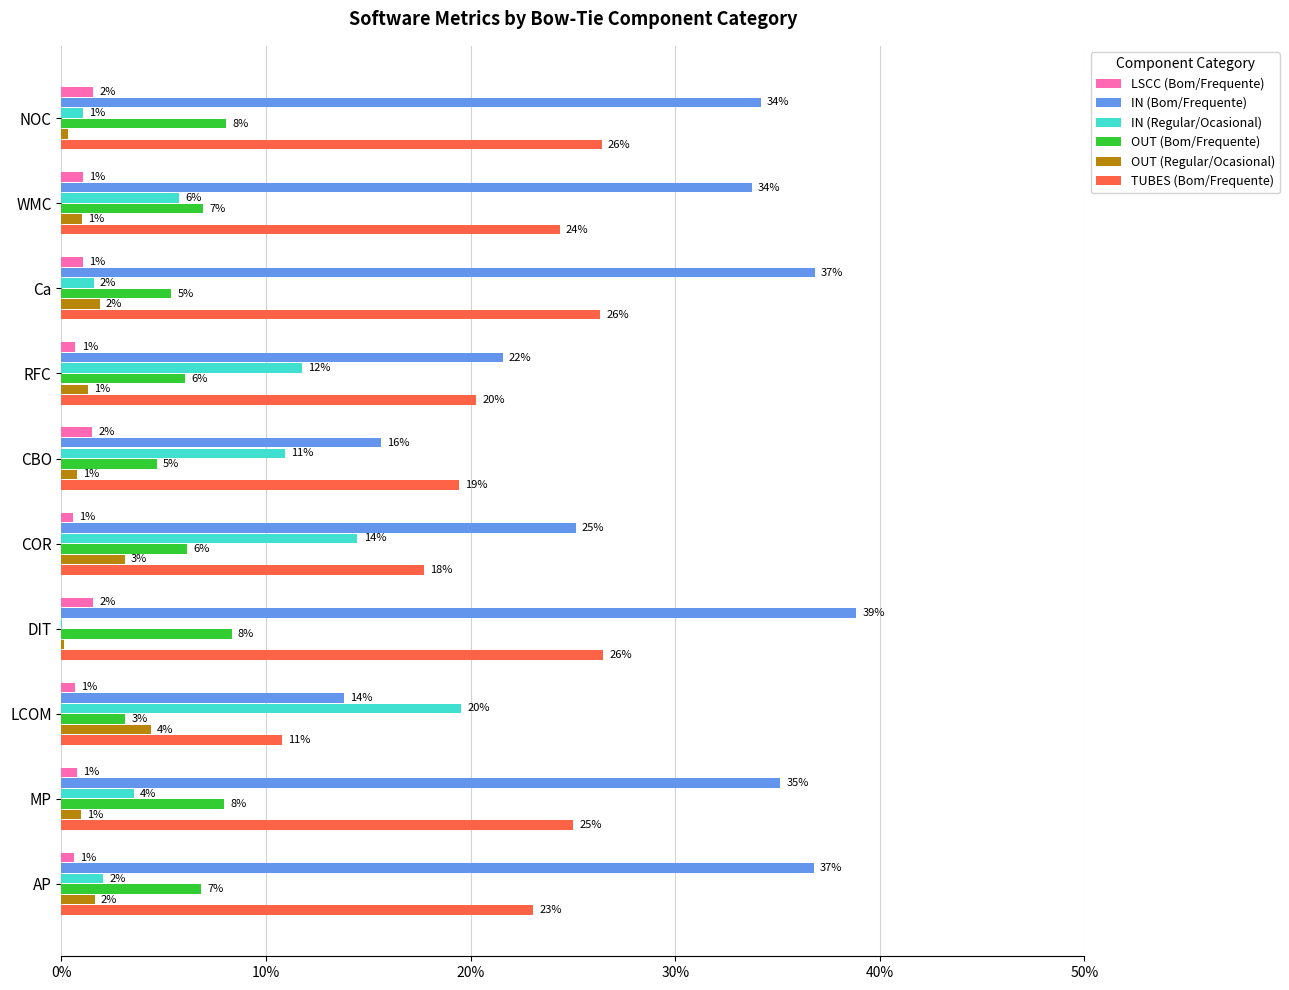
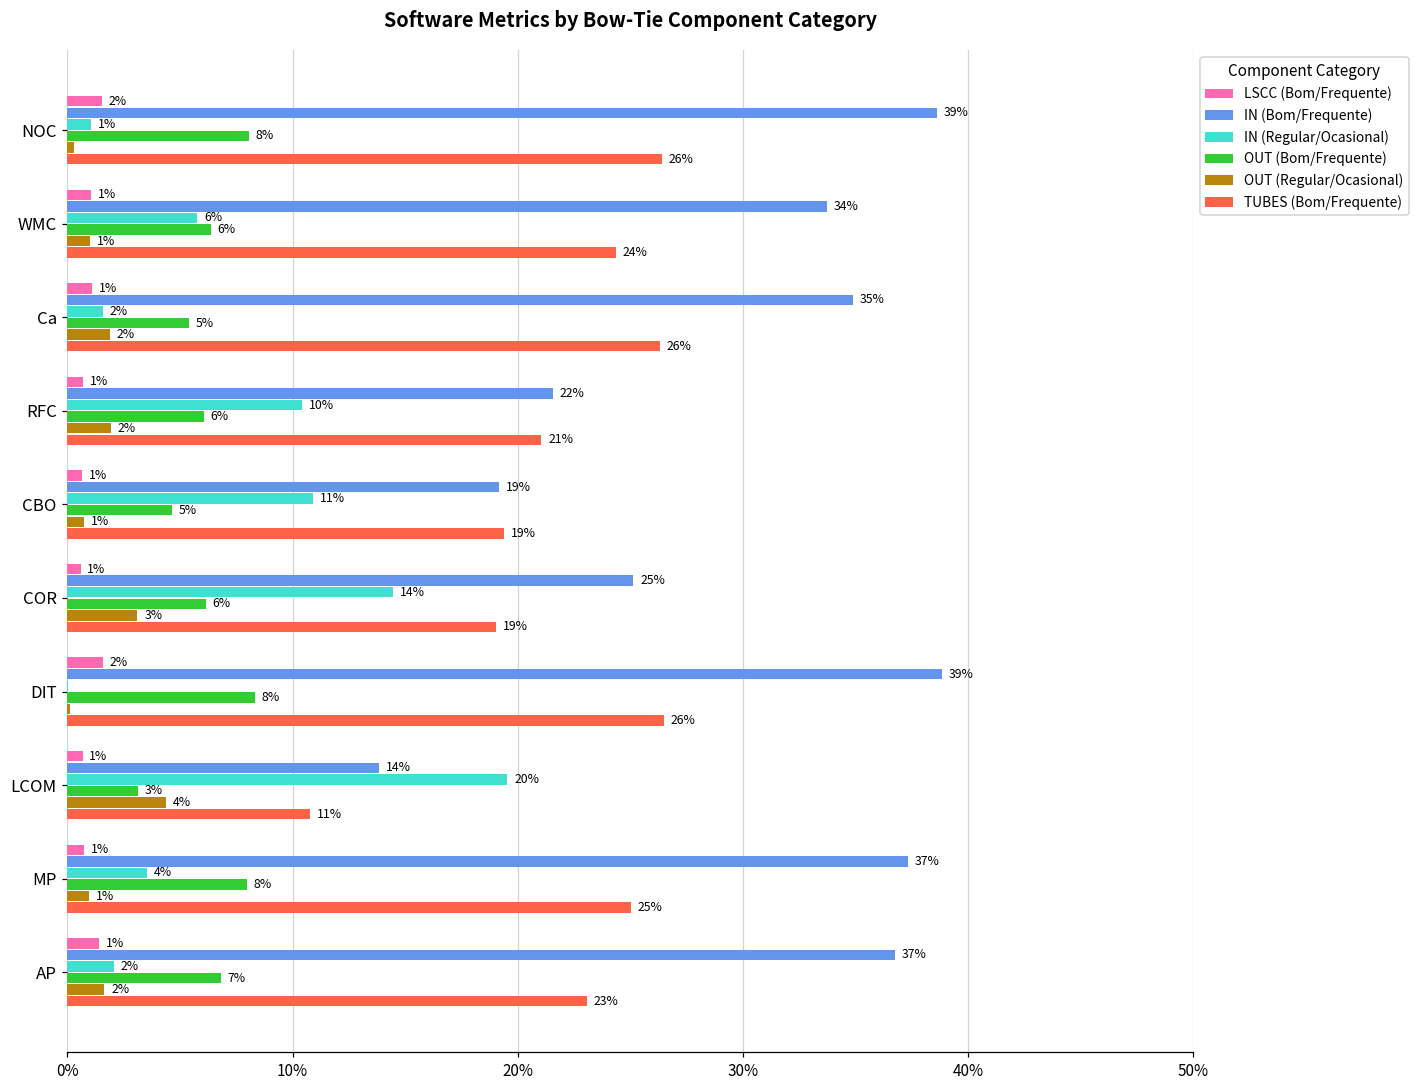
IN (Bom/Frequente), NOC: 34% -> 39%
OUT (Bom/Frequente), WMC: 7% -> 6%
IN (Bom/Frequente), Ca: 37% -> 35%
IN (Regular/Ocasional), RFC: 12% -> 10%
OUT (Regular/Ocasional), RFC: 1% -> 2%
TUBES (Bom/Frequente), RFC: 20% -> 21%
LSCC (Bom/Frequente), CBO: 2% -> 1%
IN (Bom/Frequente), CBO: 16% -> 19%
TUBES (Bom/Frequente), COR: 18% -> 19%
IN (Bom/Frequente), MP: 35% -> 37%
LSCC (Bom/Frequente), AP: 0.6% -> 1.4%
